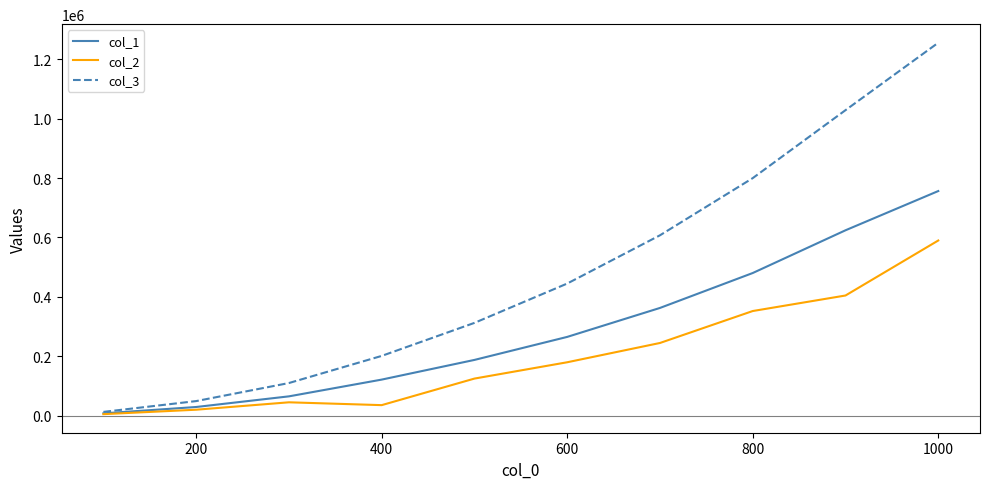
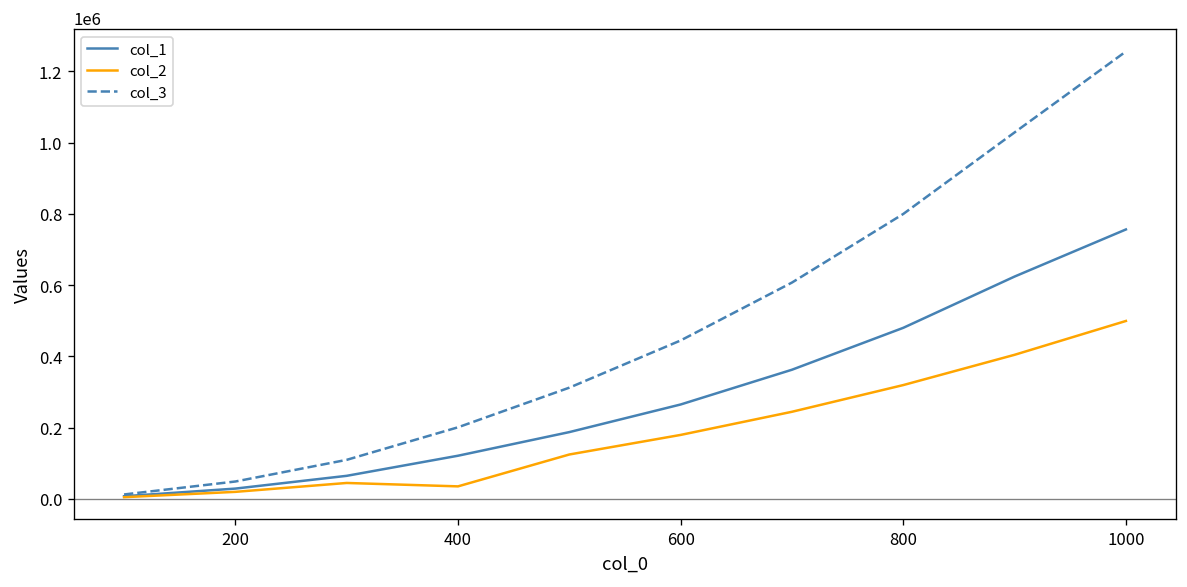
col_2, 800: 350000 -> 320000
col_2, 1000: 590000 -> 500000
